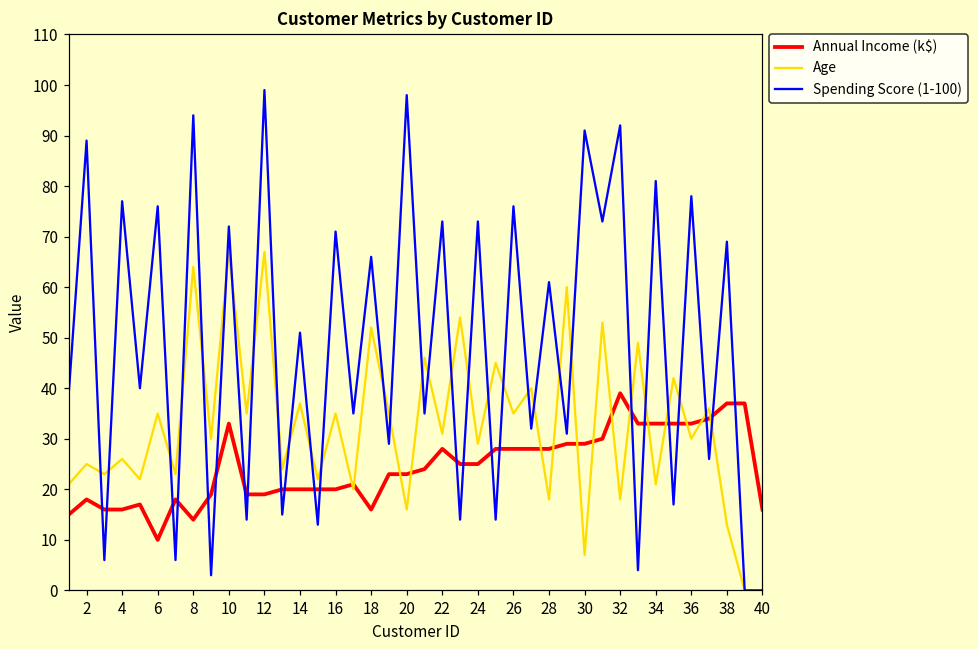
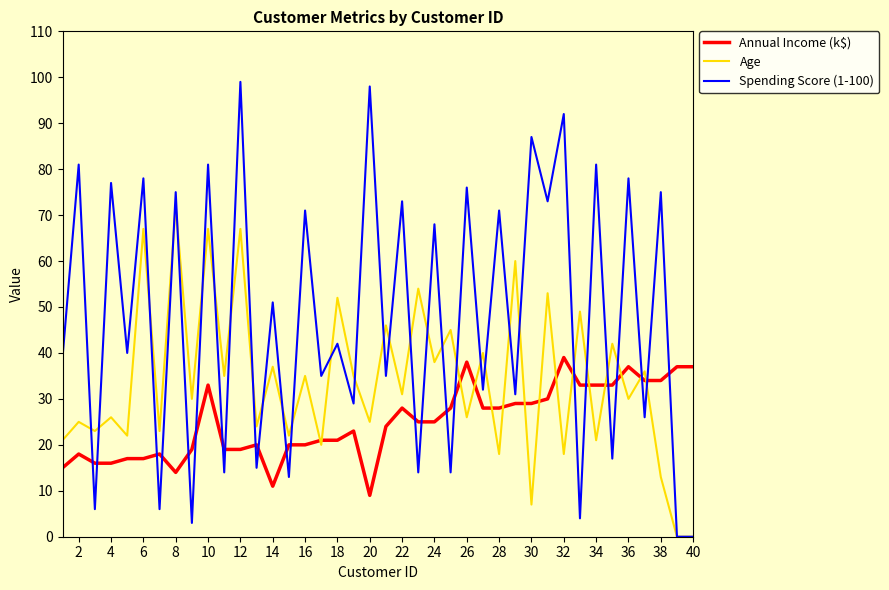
Spending Score (1-100), 2: 89 -> 81
Annual Income (k$), 6: 10 -> 17
Age, 6: 35 -> 67
Spending Score (1-100), 6: 76 -> 78
Age, 8: 64 -> 72
Spending Score (1-100), 8: 94 -> 75
Spending Score (1-100), 10: 72 -> 81
Annual Income (k$), 14: 20 -> 11
Annual Income (k$), 18: 16 -> 21
Spending Score (1-100), 18: 66 -> 42
Annual Income (k$), 20: 23 -> 9
Age, 20: 16 -> 25
Age, 24: 29 -> 38
Spending Score (1-100), 24: 73 -> 68
Annual Income (k$), 26: 28 -> 38
Age, 26: 35 -> 26
Spending Score (1-100), 28: 61 -> 71
Spending Score (1-100), 30: 91 -> 87
Annual Income (k$), 36: 33 -> 37
Annual Income (k$), 38: 37 -> 34
Spending Score (1-100), 38: 69 -> 75
Annual Income (k$), 40: 16 -> 37
